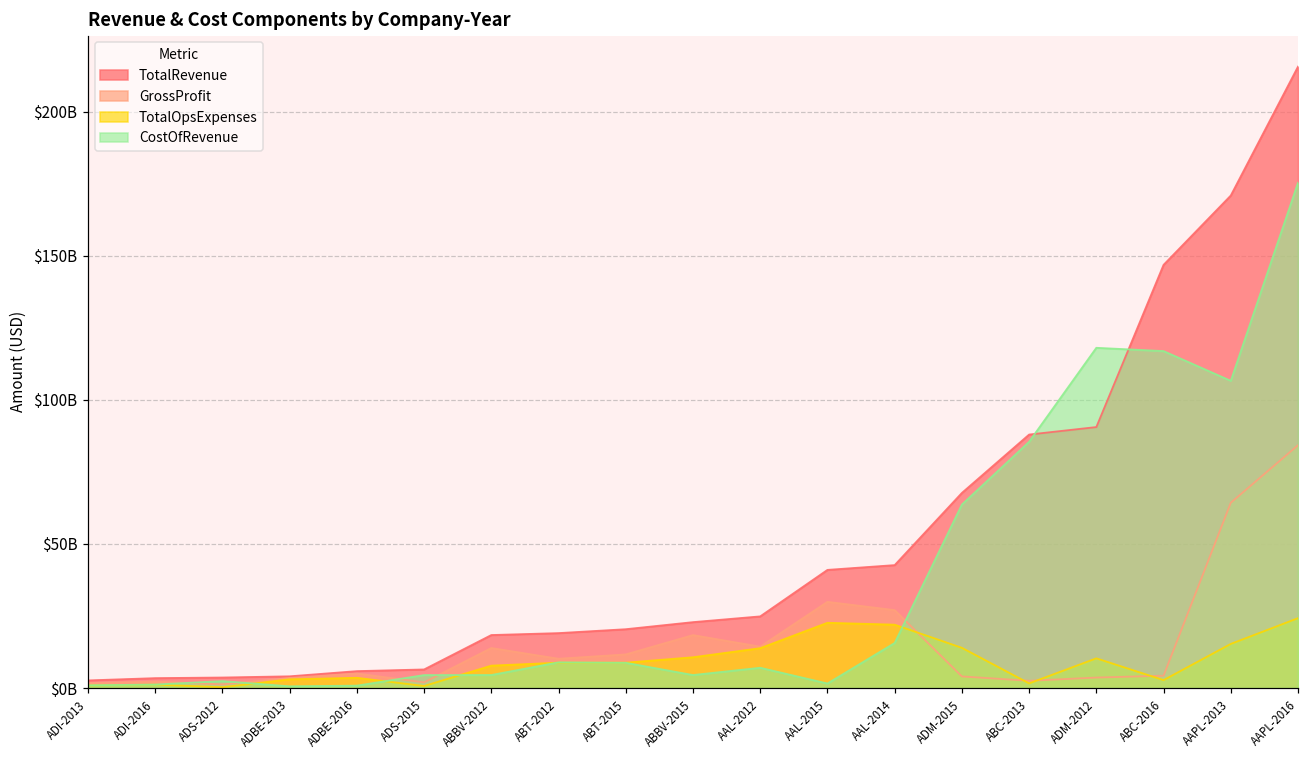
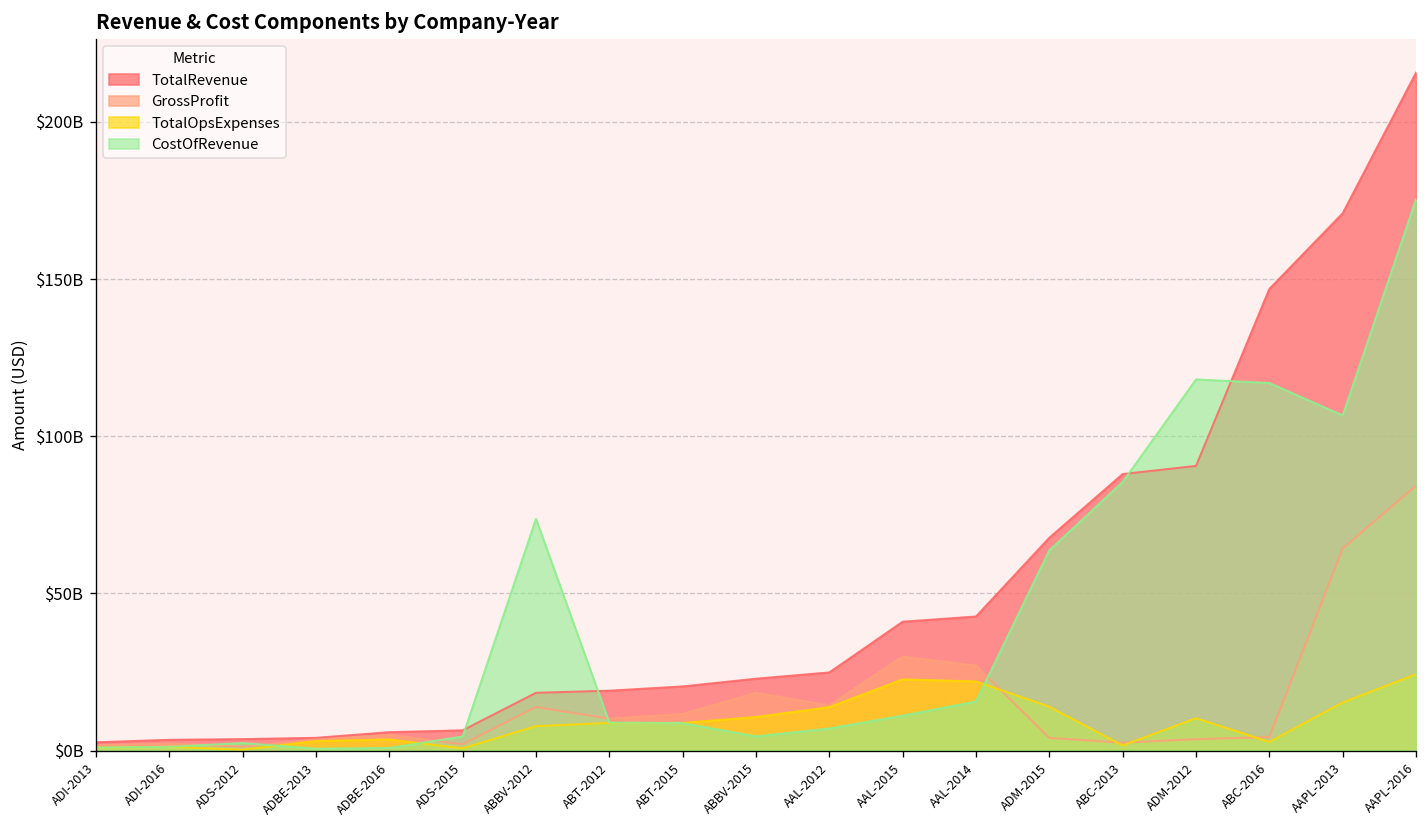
CostOfRevenue, ABBV-2012: $5000000000 -> $74000000000
CostOfRevenue, AAL-2015: $2000000000 -> $11000000000
